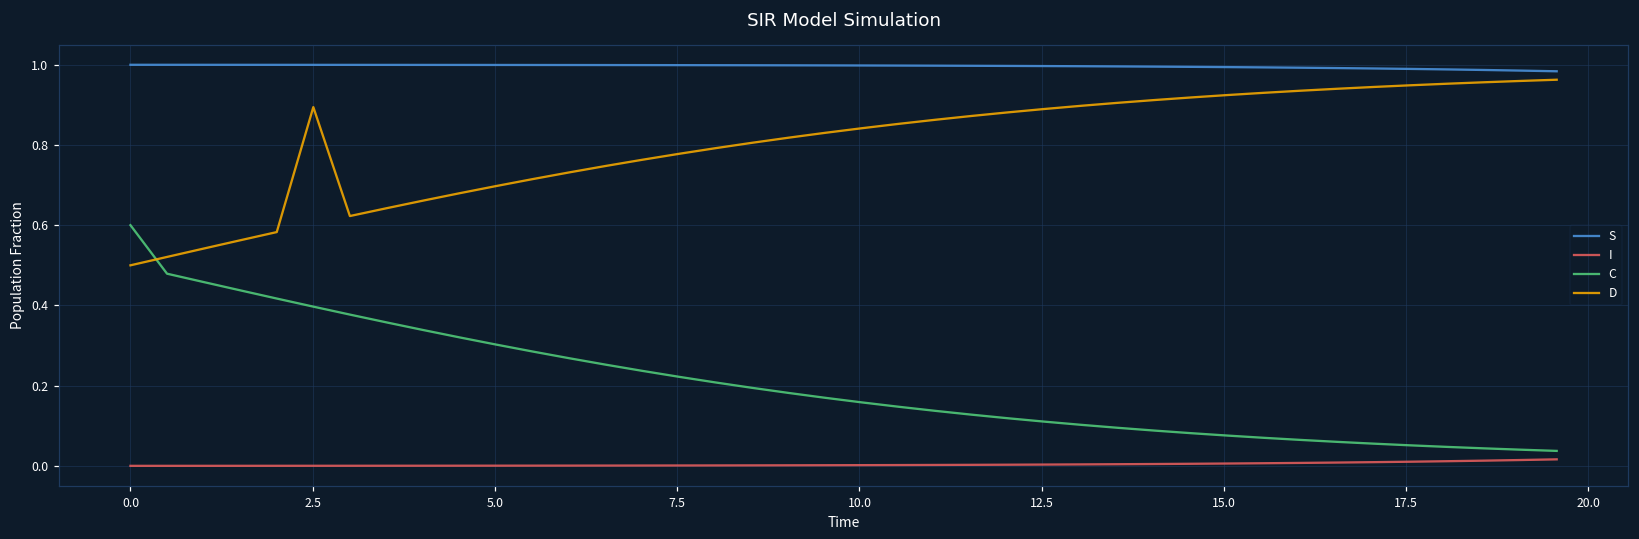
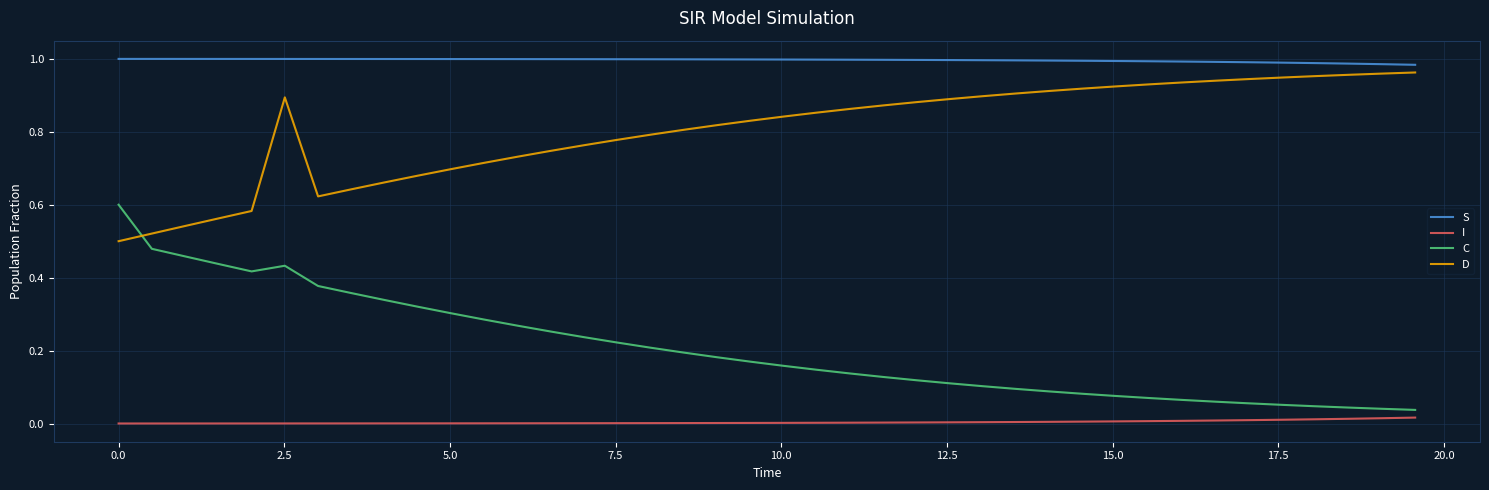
C, 2.5: 0.40 -> 0.43
